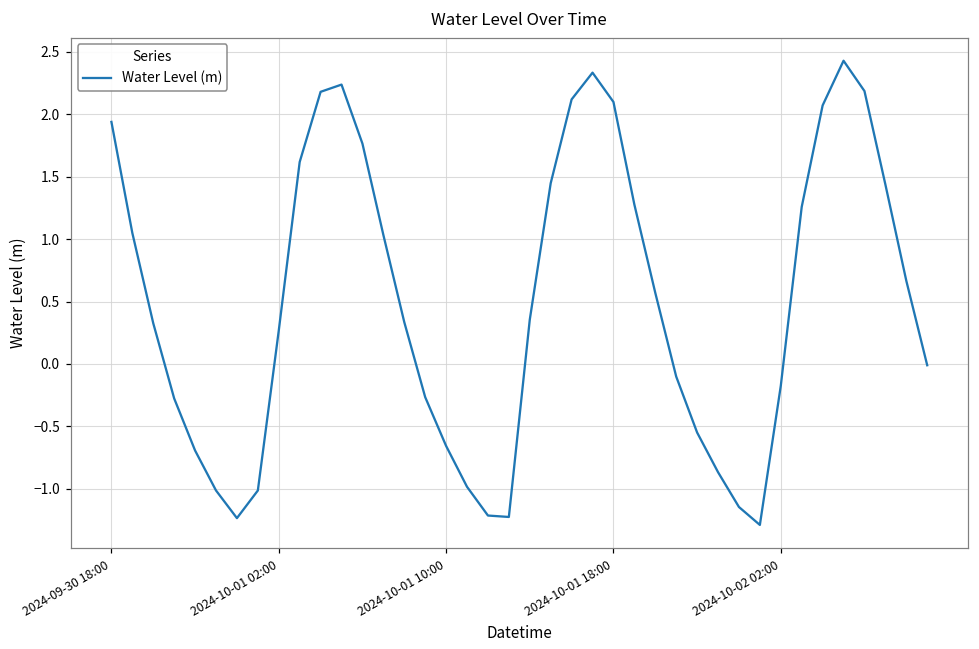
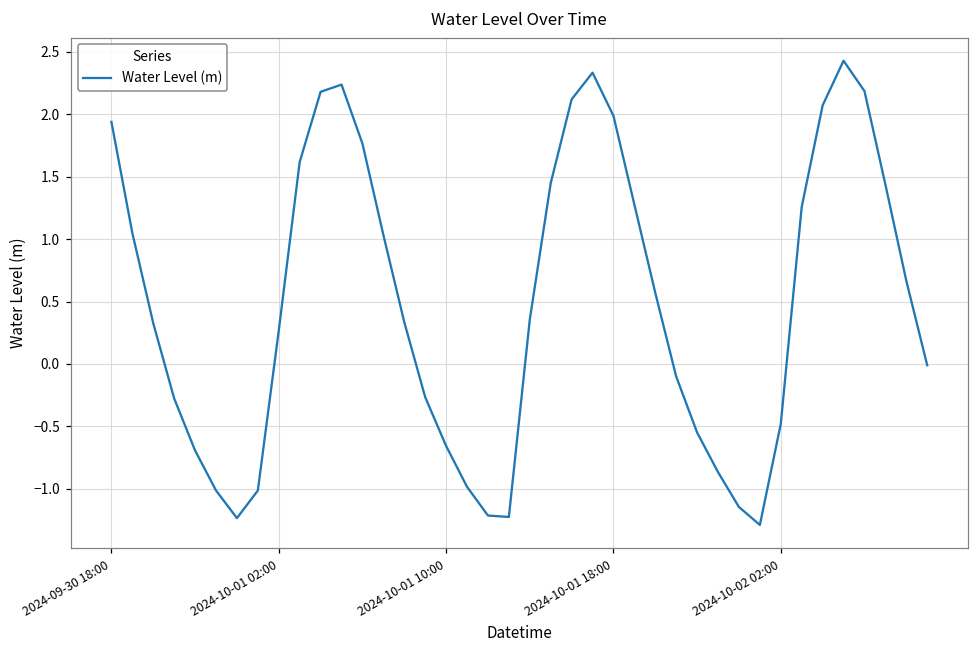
2024-10-01 18:00: 2.10 -> 1.99
2024-10-02 02:00: -0.17 -> -0.48
